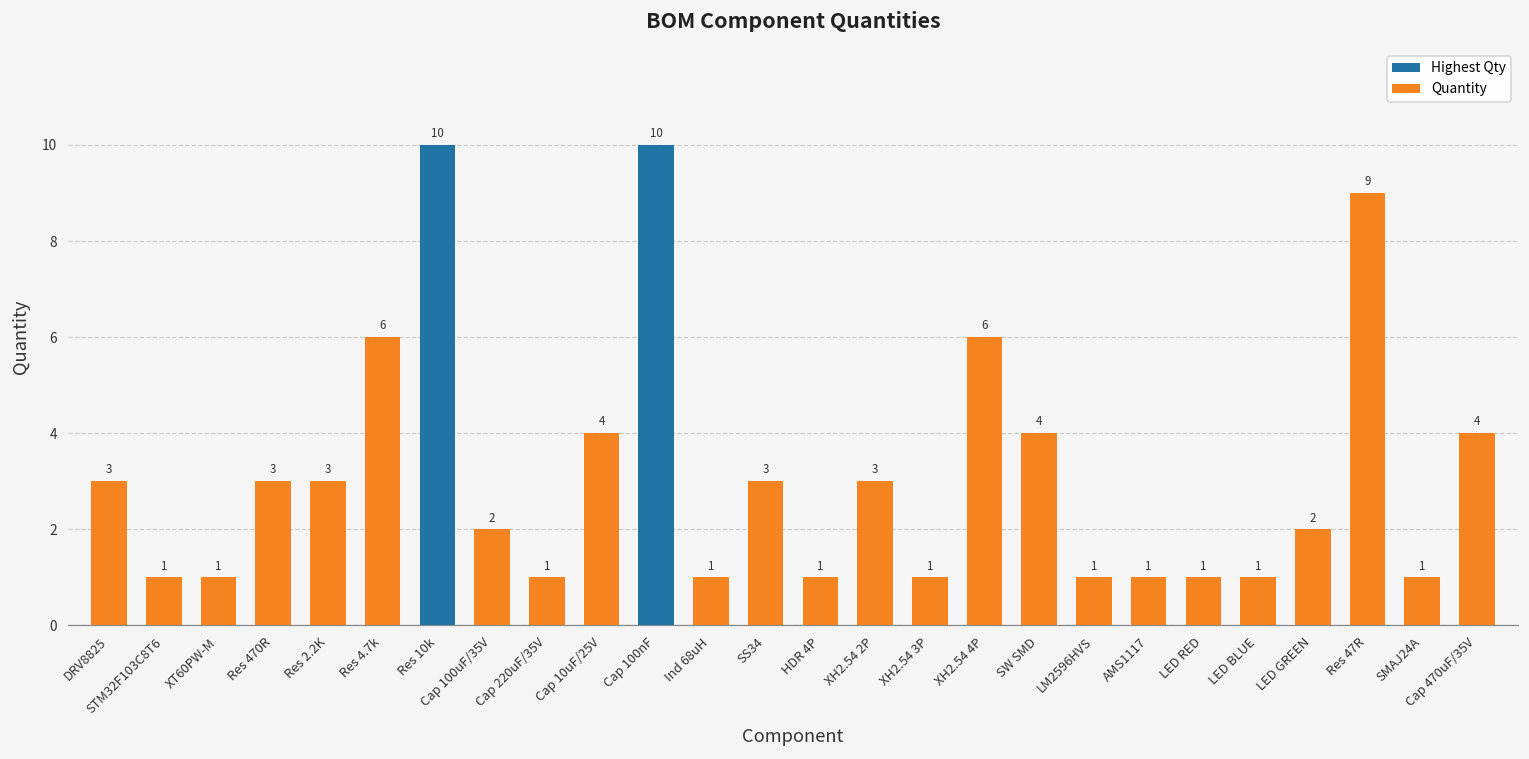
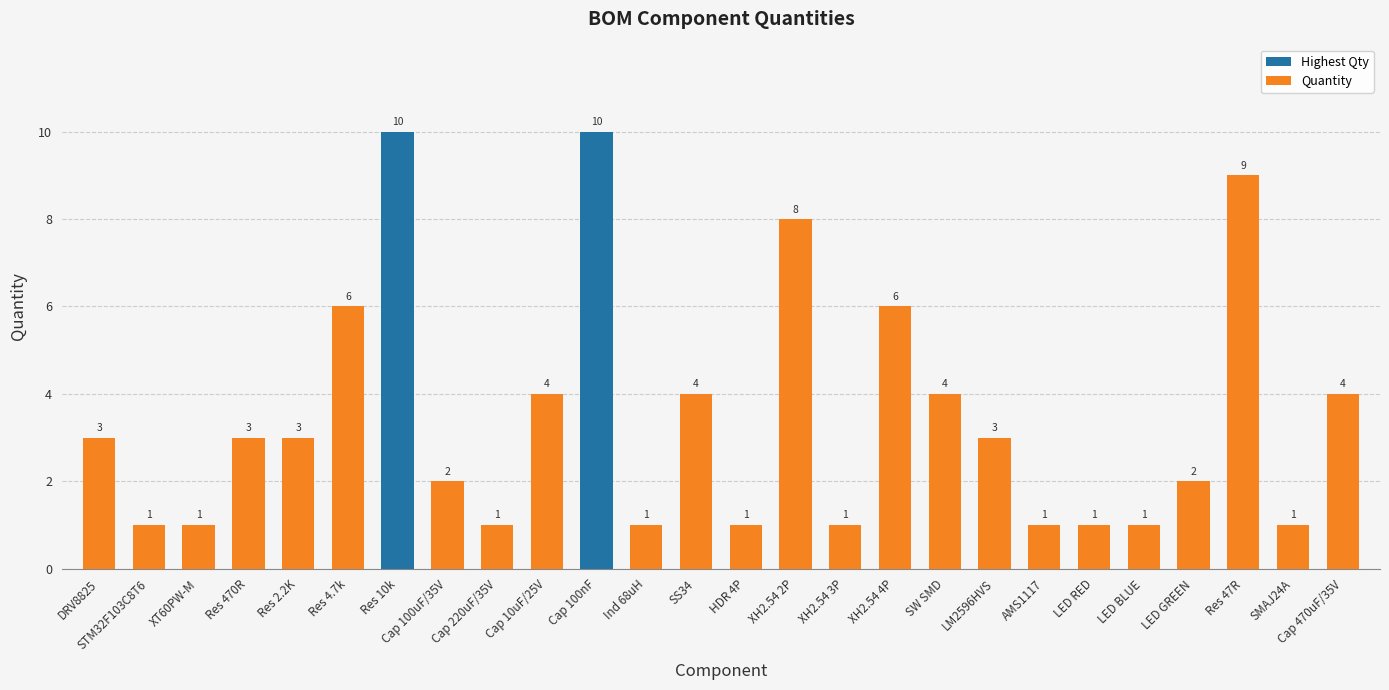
SS34: 3 -> 4
XH2.54 2P: 3 -> 8
LM2596HVS: 1 -> 3
